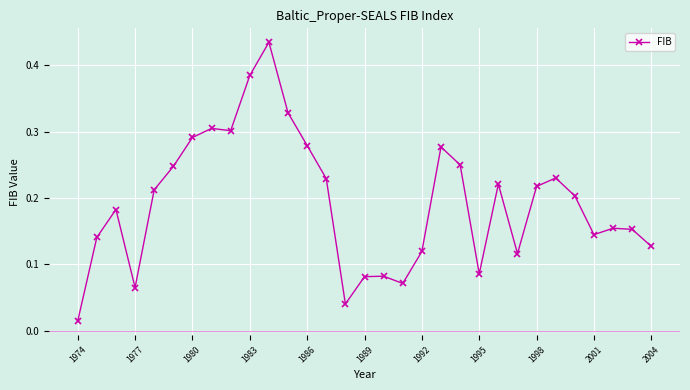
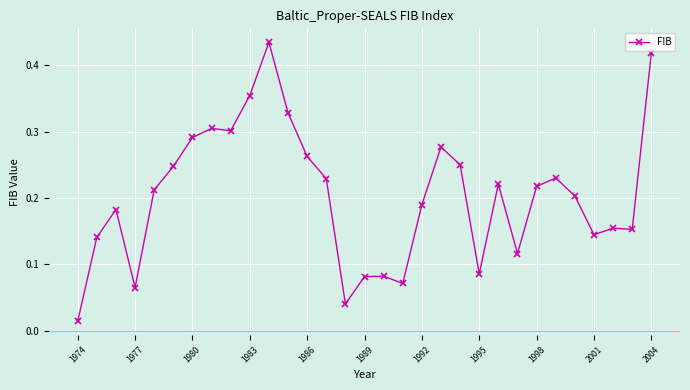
1983: 0.38 -> 0.35
1986: 0.28 -> 0.26
1992: 0.12 -> 0.19
2004: 0.13 -> 0.42
